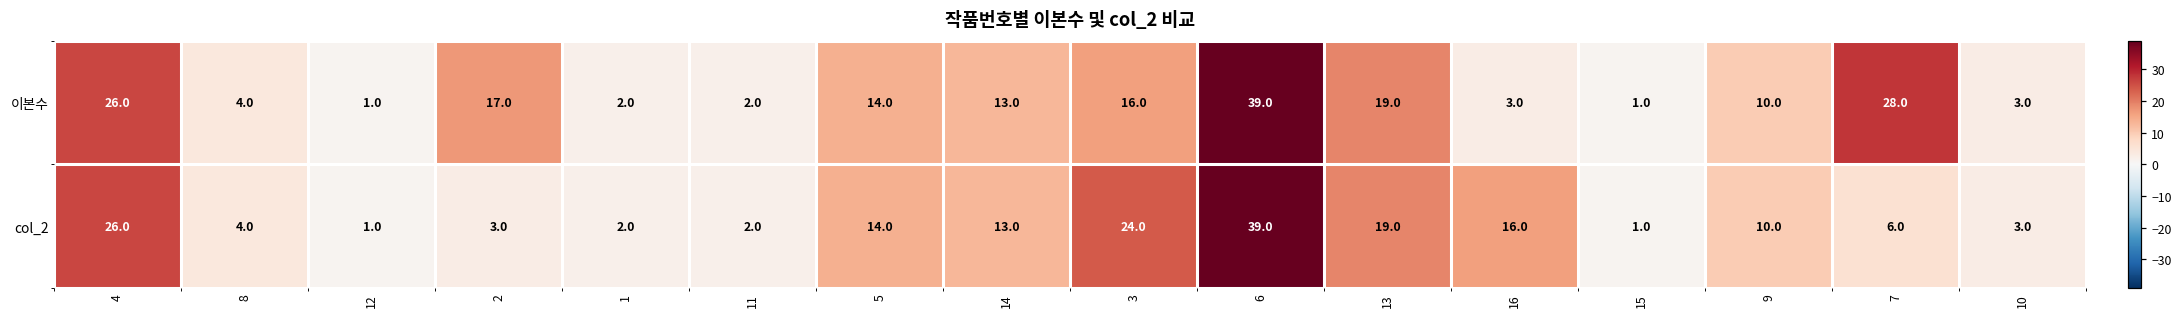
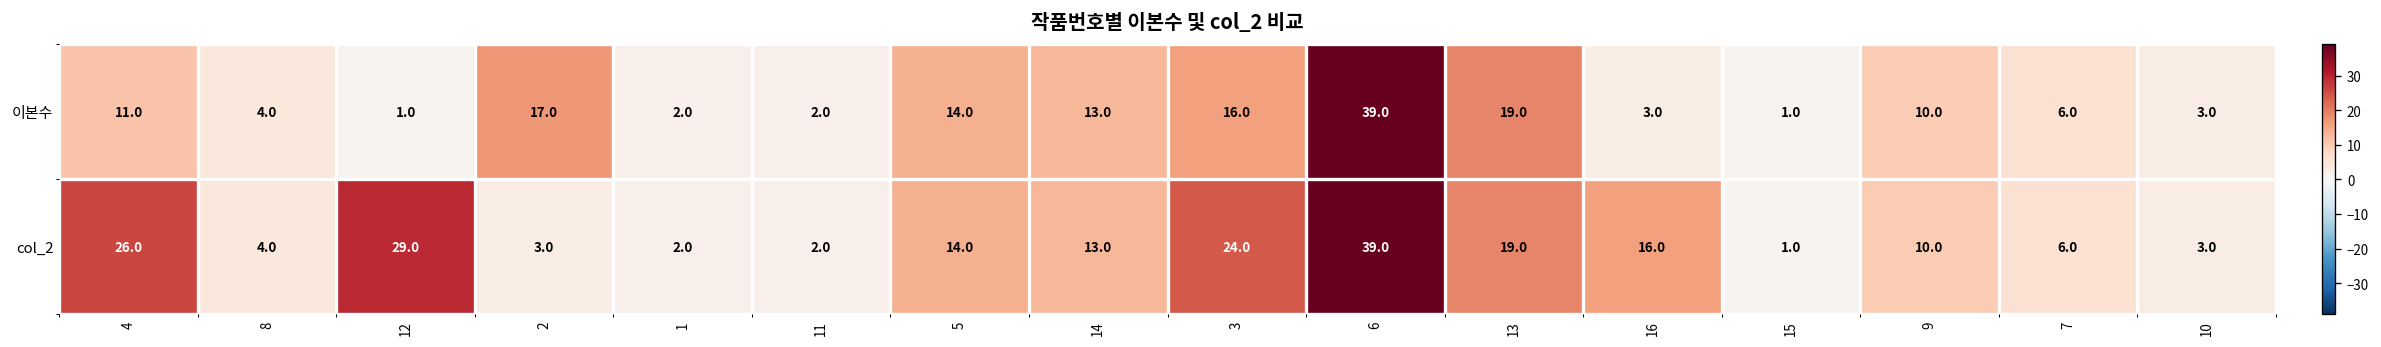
이본수, 4: 26.0 -> 11.0
이본수, 7: 28.0 -> 6.0
col_2, 12: 1.0 -> 29.0
